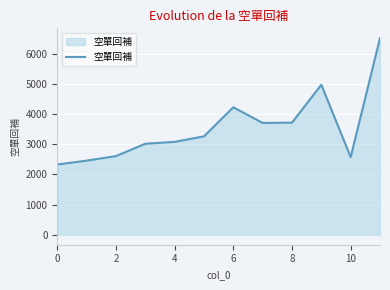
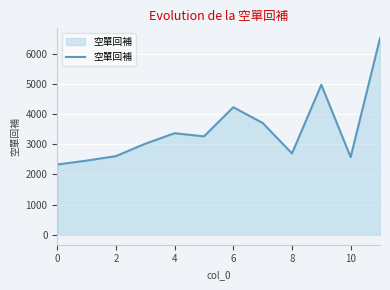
4: 3100 -> 3400
8: 3700 -> 2700
